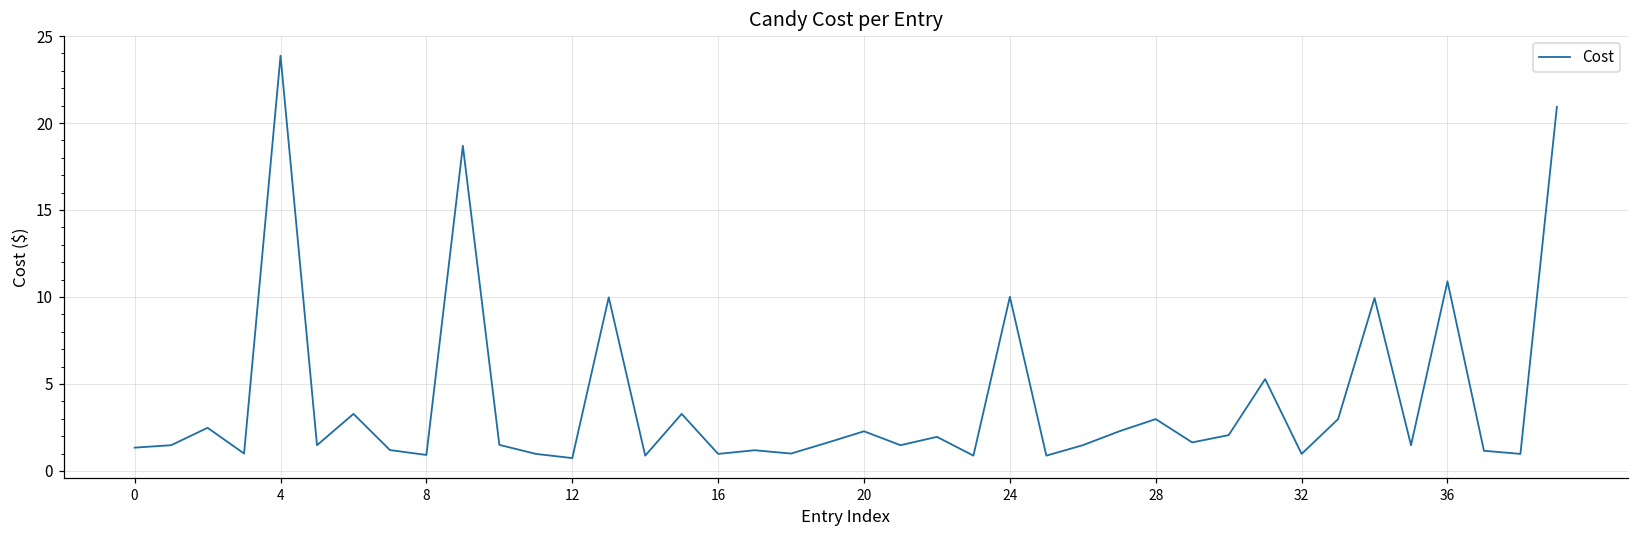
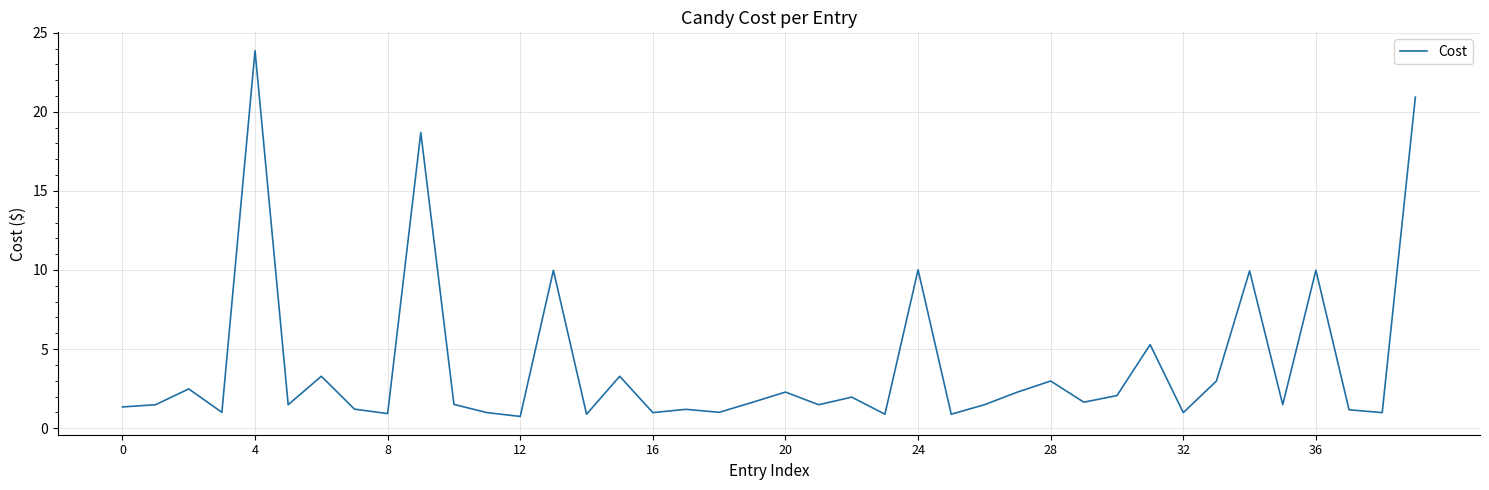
36: 10.9 -> 10.0
